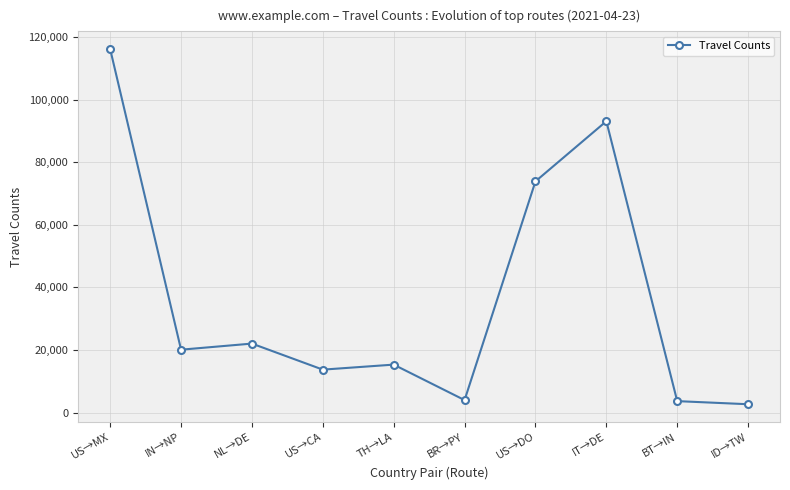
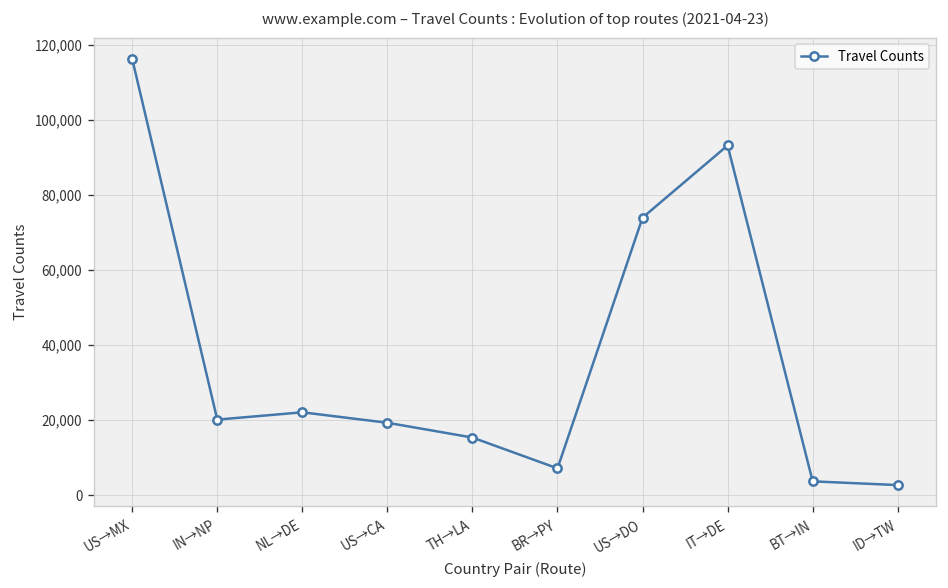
US→CA: 14,000 -> 19,000
BR→PY: 4,000 -> 7,000
